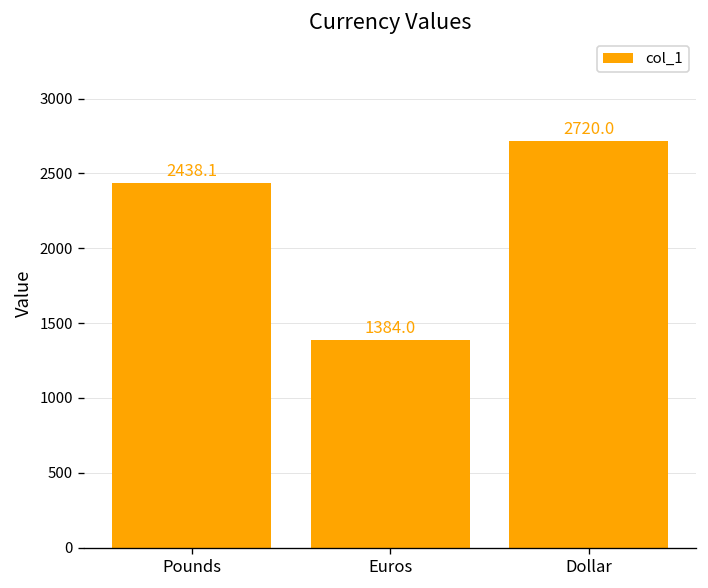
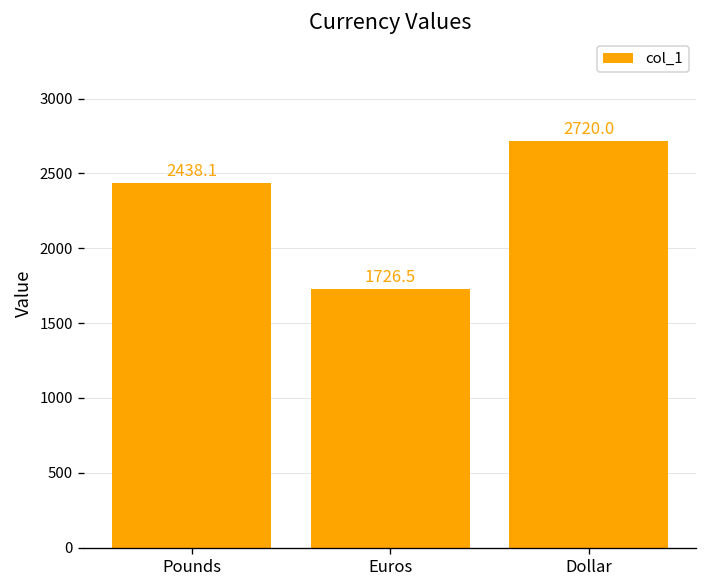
Euros: 1384.0 -> 1726.5
